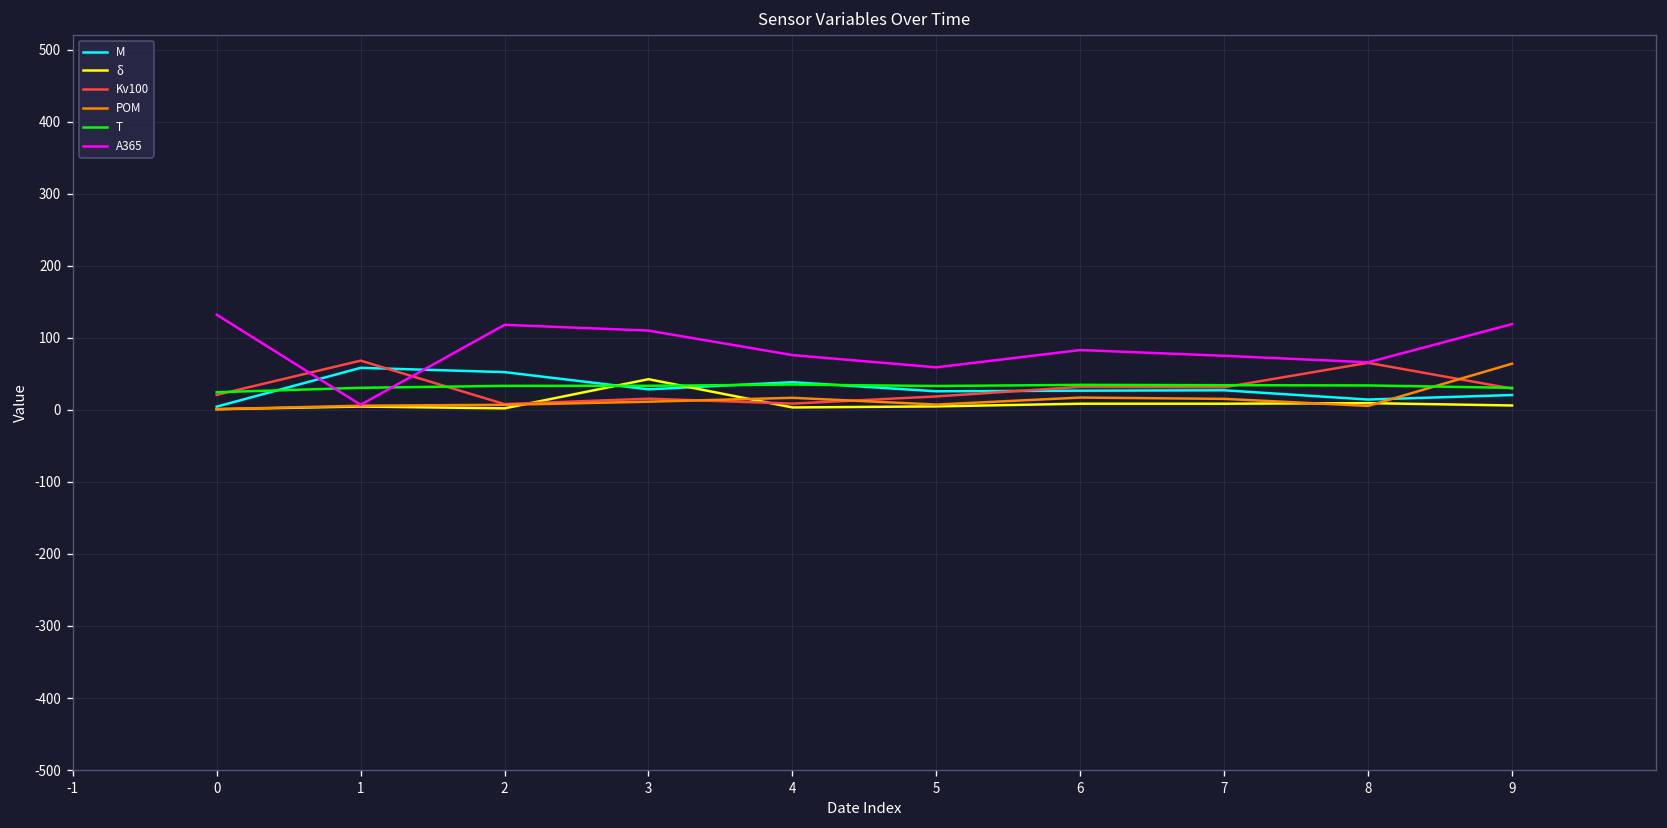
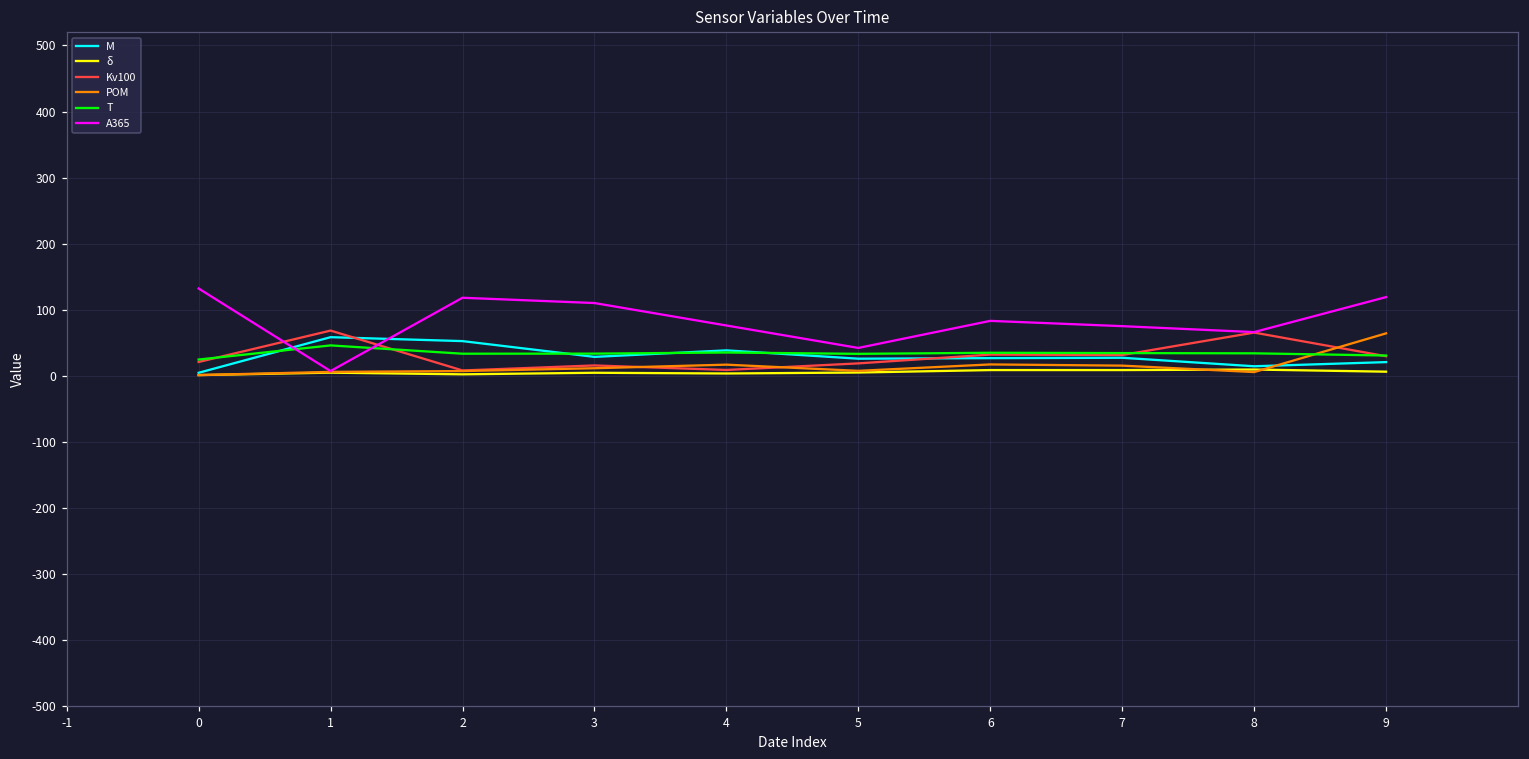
T, 1: 30 -> 50
δ, 3: 40 -> 0
A365, 5: 60 -> 40
